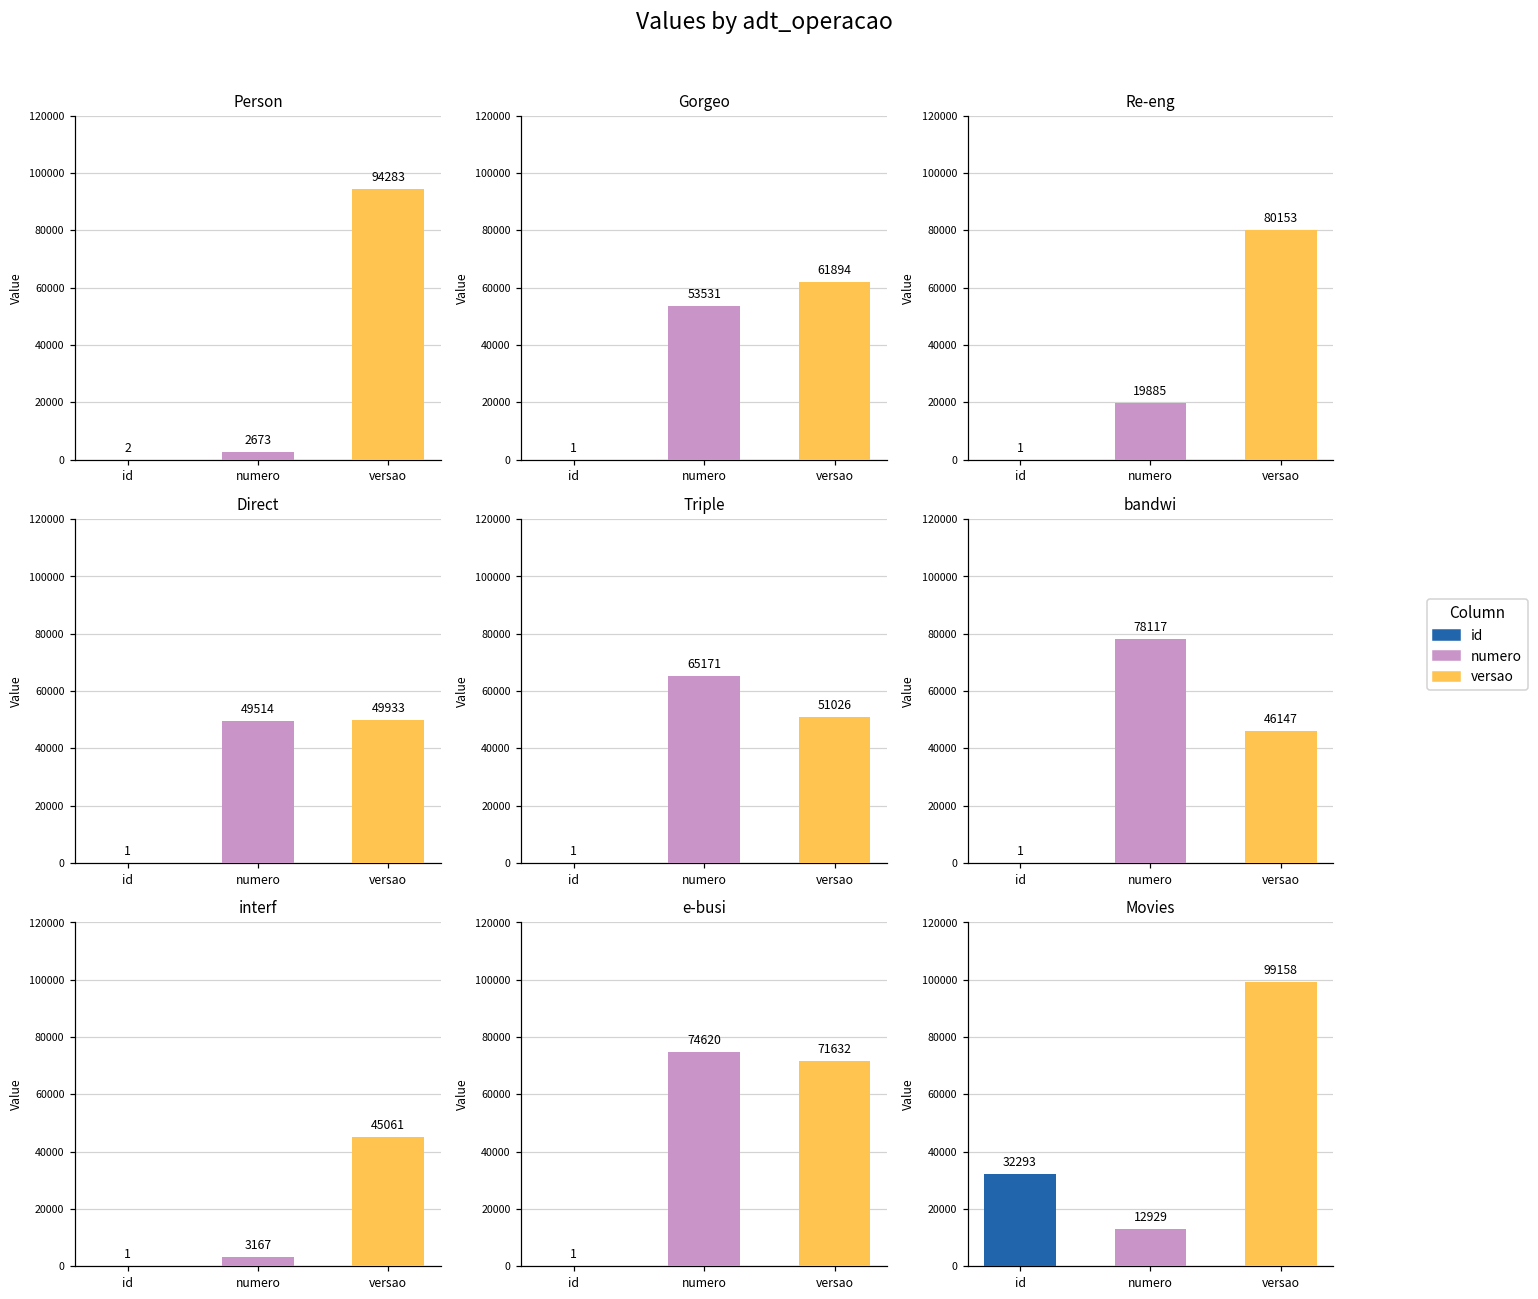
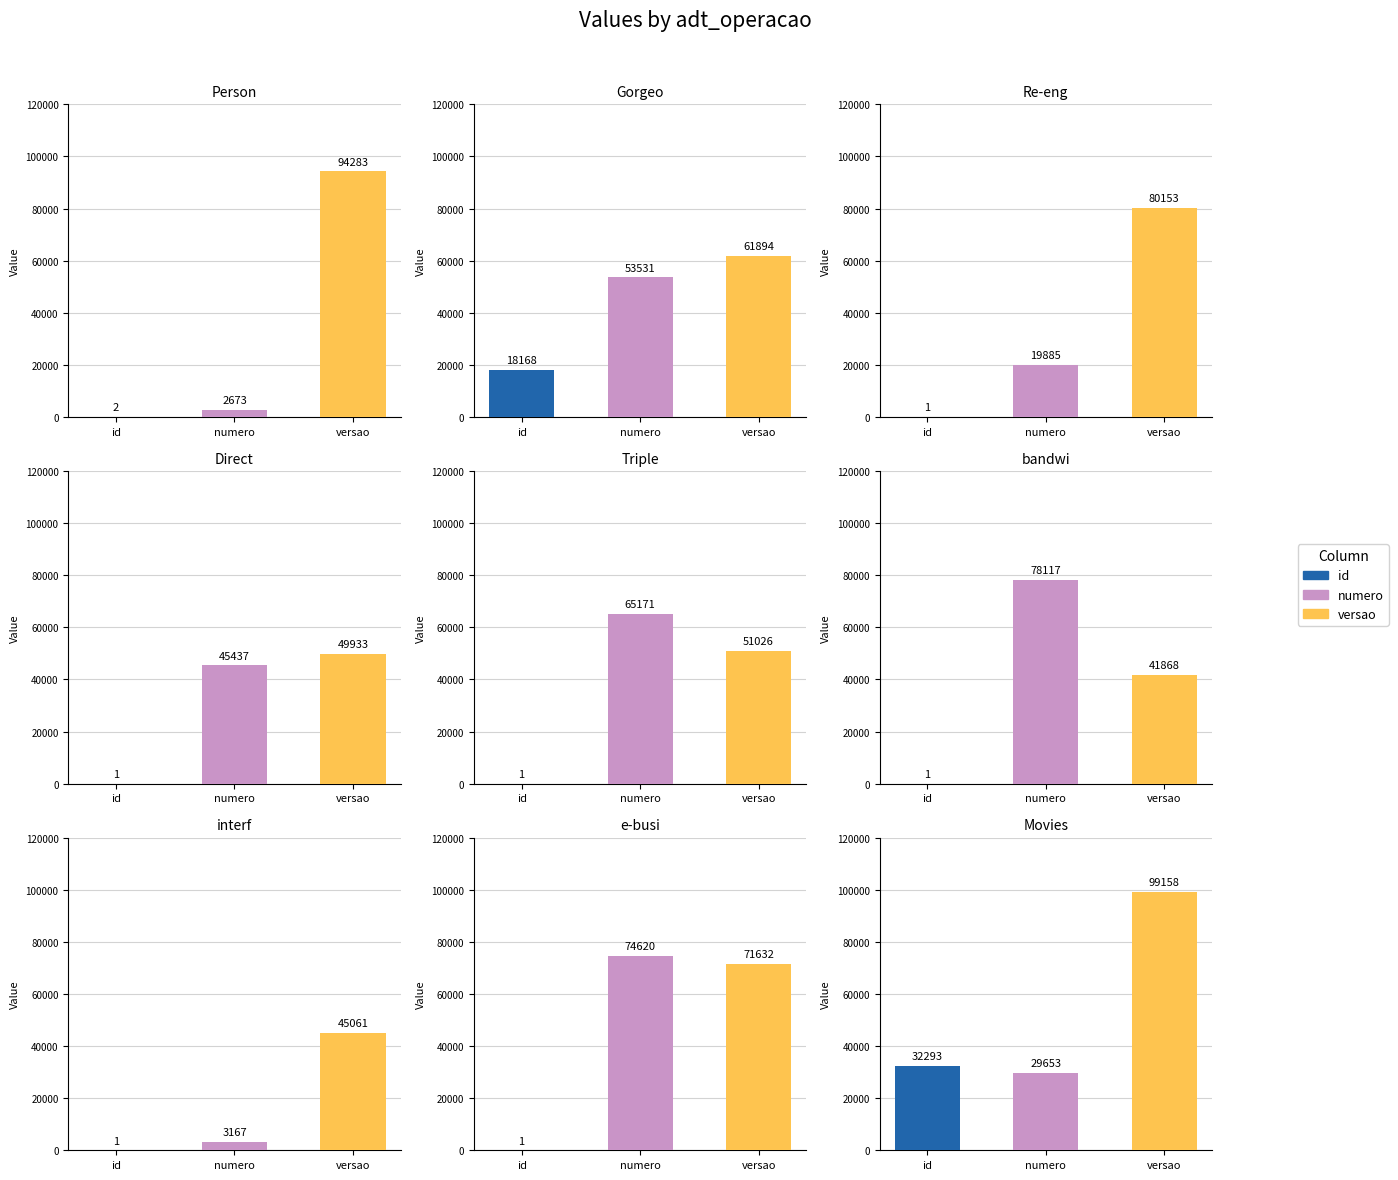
Gorgeo, id: 1 -> 18168
Direct, numero: 49514 -> 45437
bandwi, versao: 46147 -> 41868
Movies, numero: 12929 -> 29653
